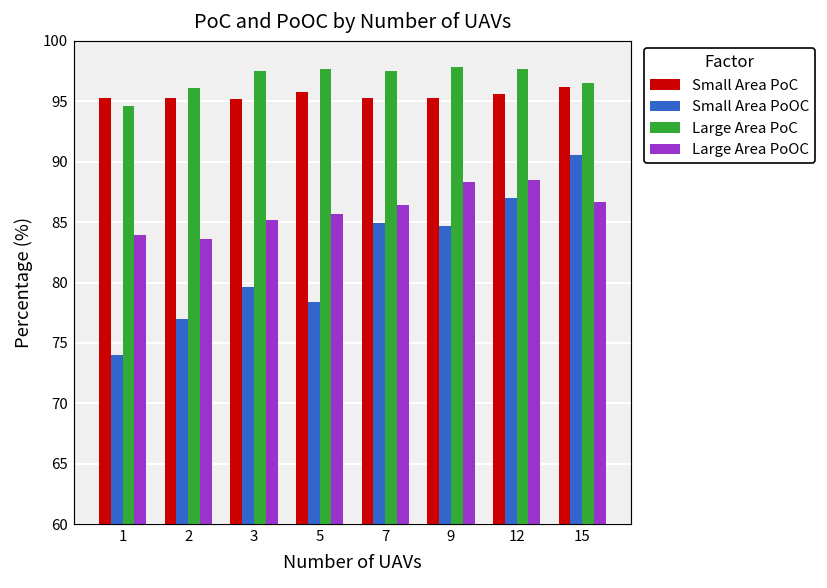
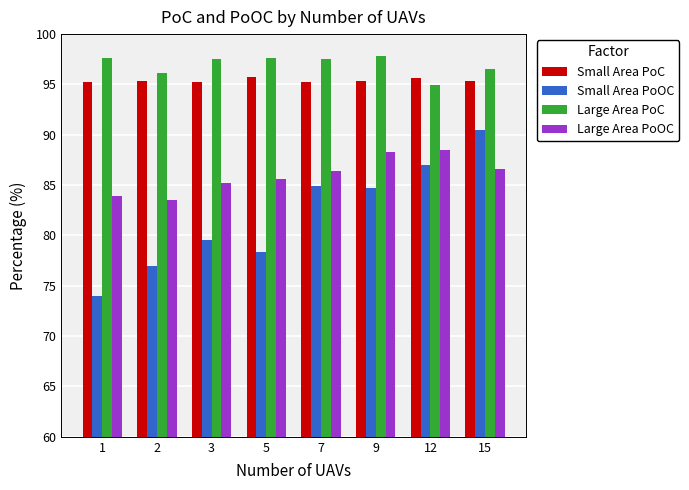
Large Area PoC, 1: 94.6 -> 97.7
Large Area PoC, 12: 97.7 -> 95.0
Small Area PoC, 15: 96.2 -> 95.3
